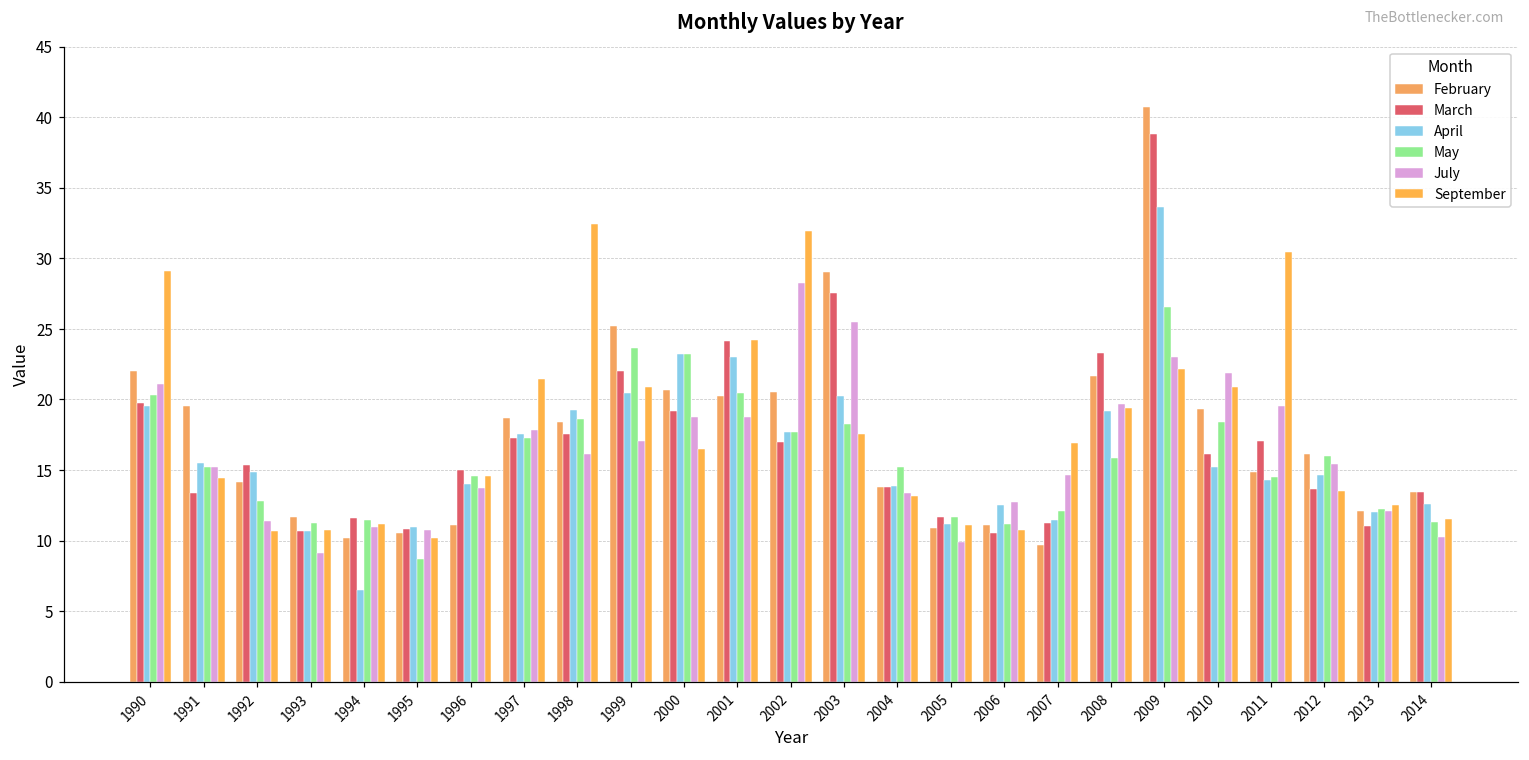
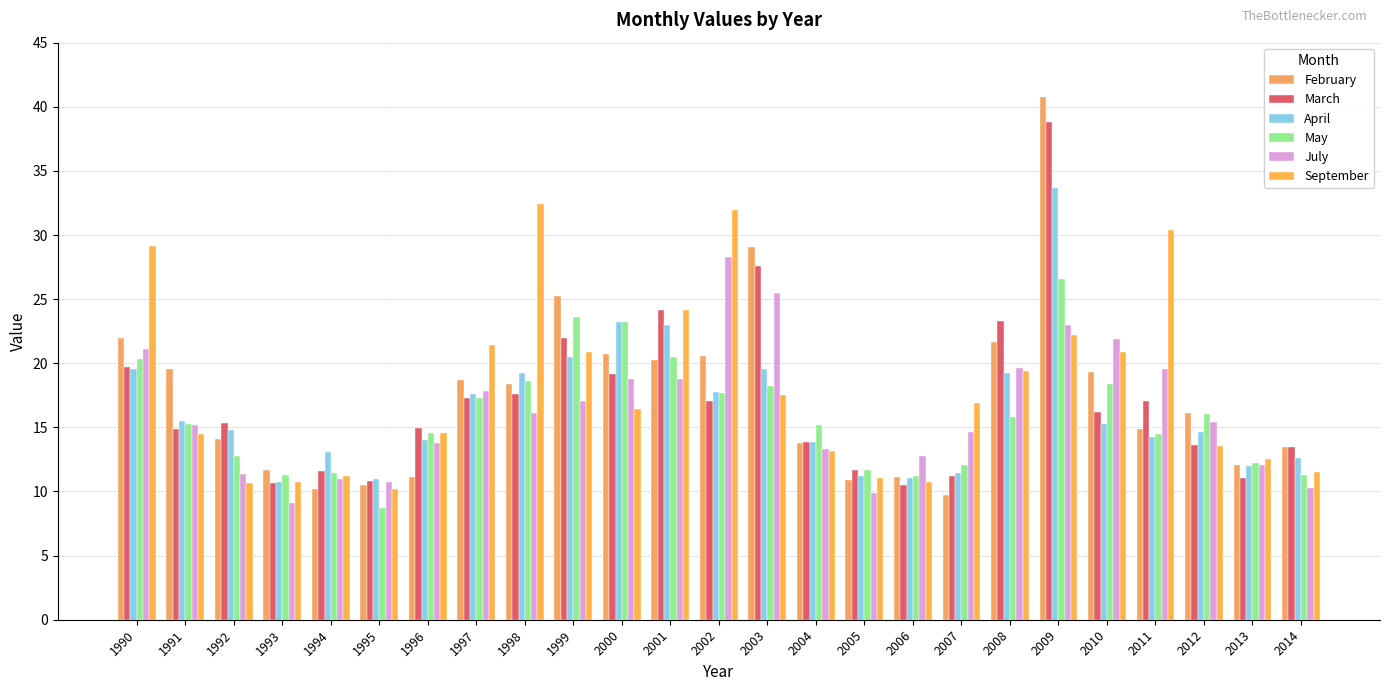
March, 1991: 13.4 -> 14.9
April, 1994: 6.5 -> 13.1
April, 2003: 20.3 -> 19.6
April, 2006: 12.5 -> 11.0
